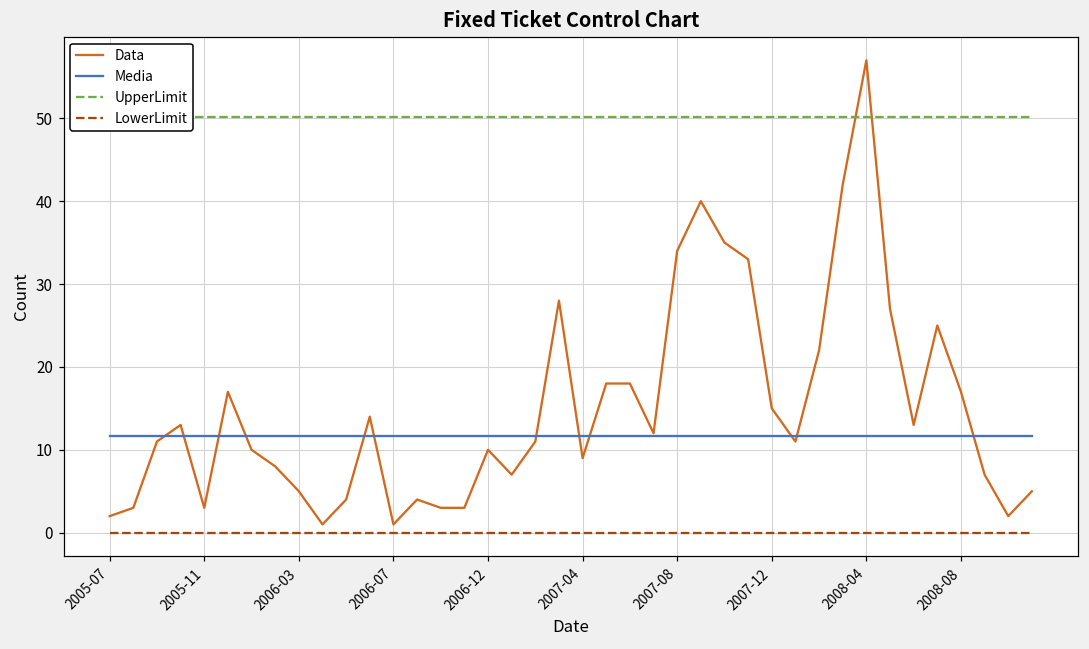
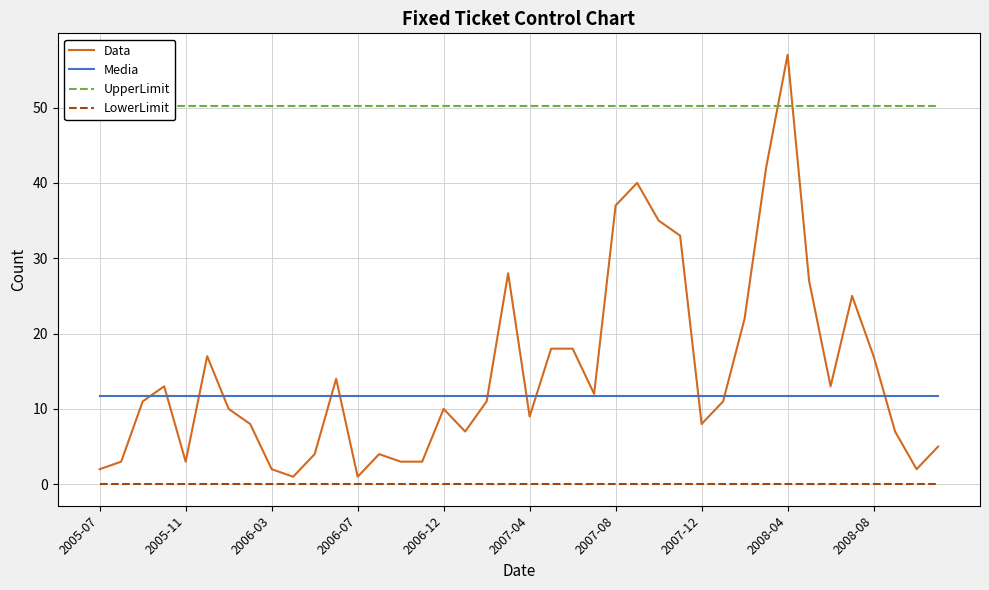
Data, 2006-03: 5 -> 2
Data, 2007-08: 34 -> 37
Data, 2007-12: 15 -> 8
